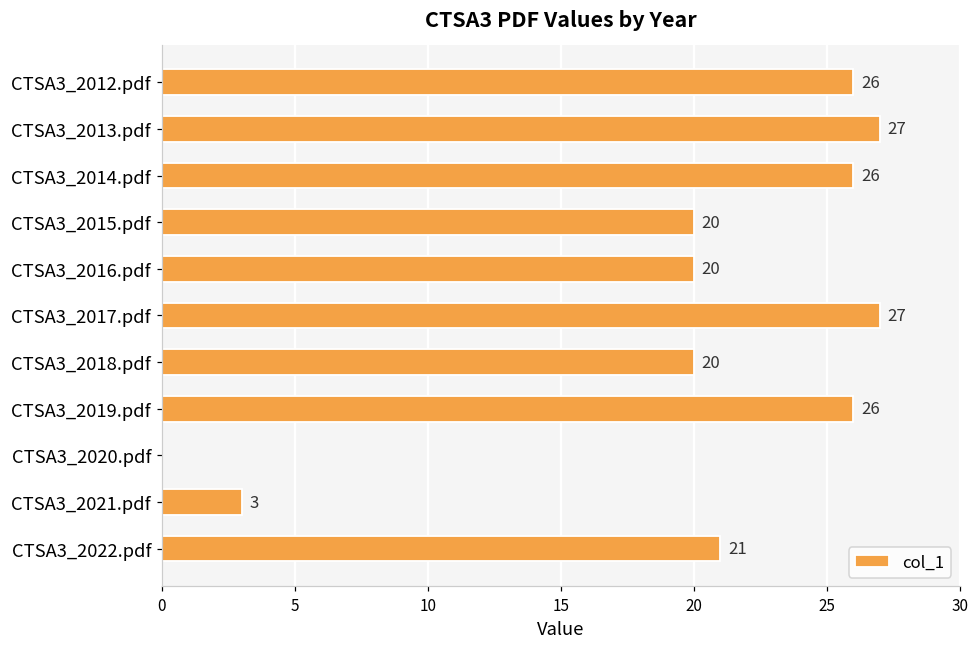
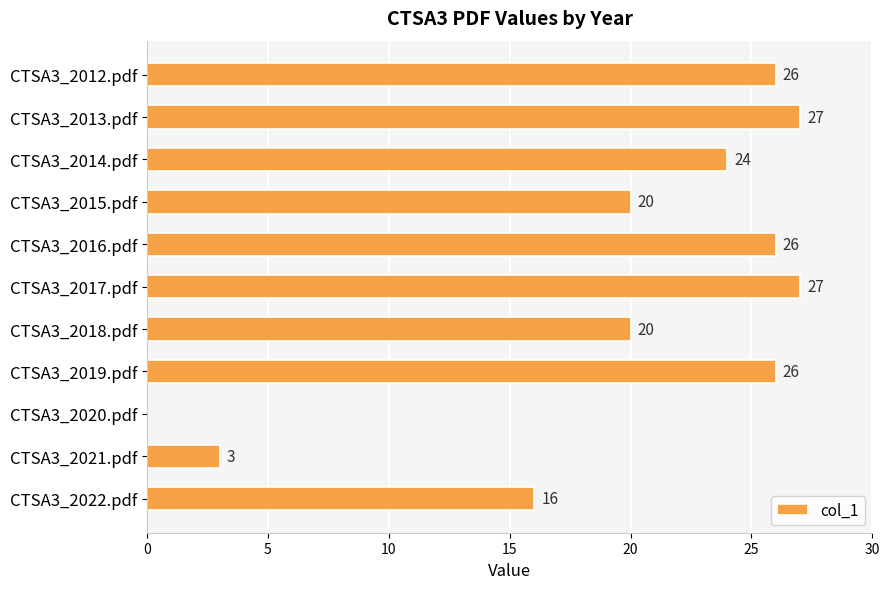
CTSA3_2014.pdf: 26 -> 24
CTSA3_2016.pdf: 20 -> 26
CTSA3_2022.pdf: 21 -> 16
